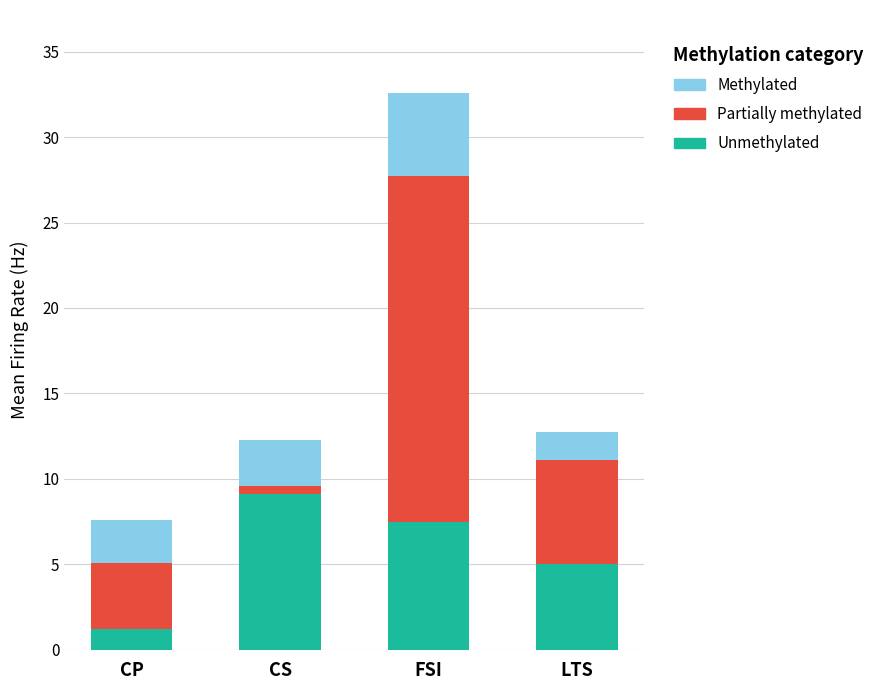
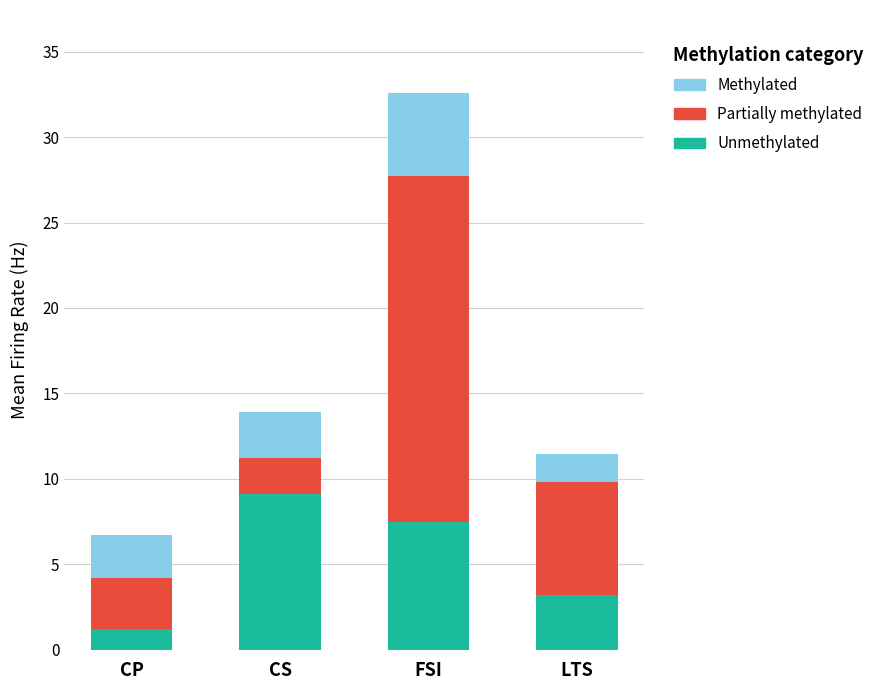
Partially methylated, CP: 3.9 -> 3.0
Partially methylated, CS: 0.5 -> 2.1
Unmethylated, LTS: 5.0 -> 3.2
Partially methylated, LTS: 6.1 -> 6.6
